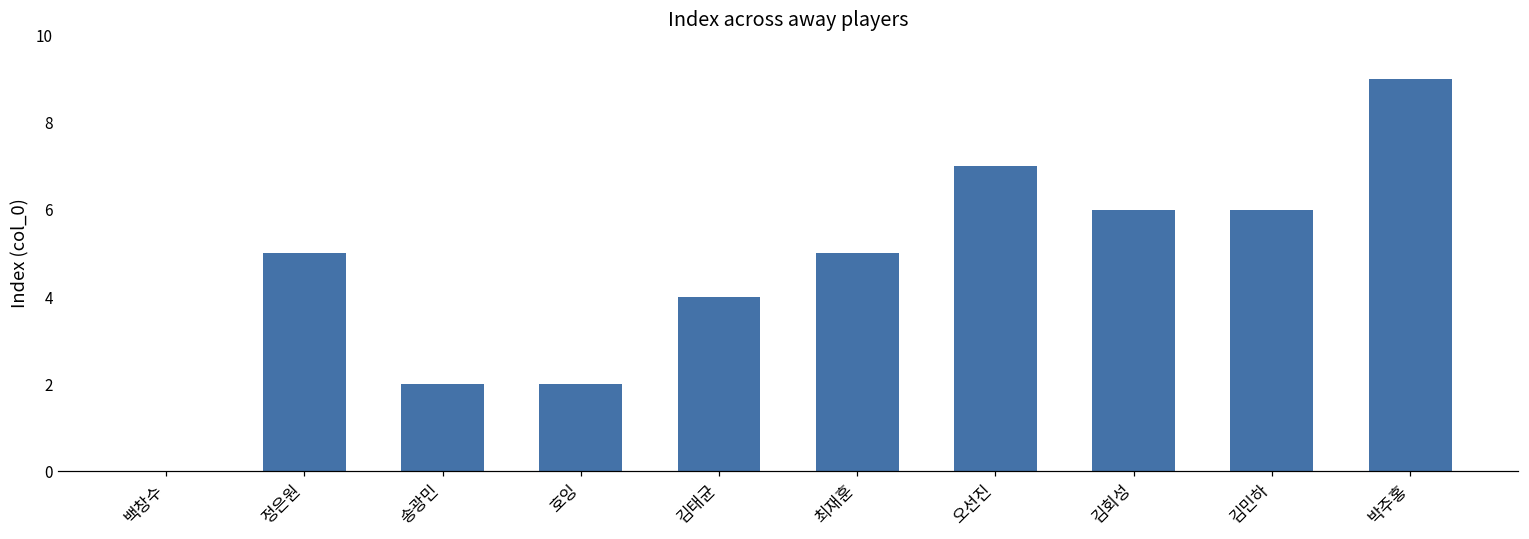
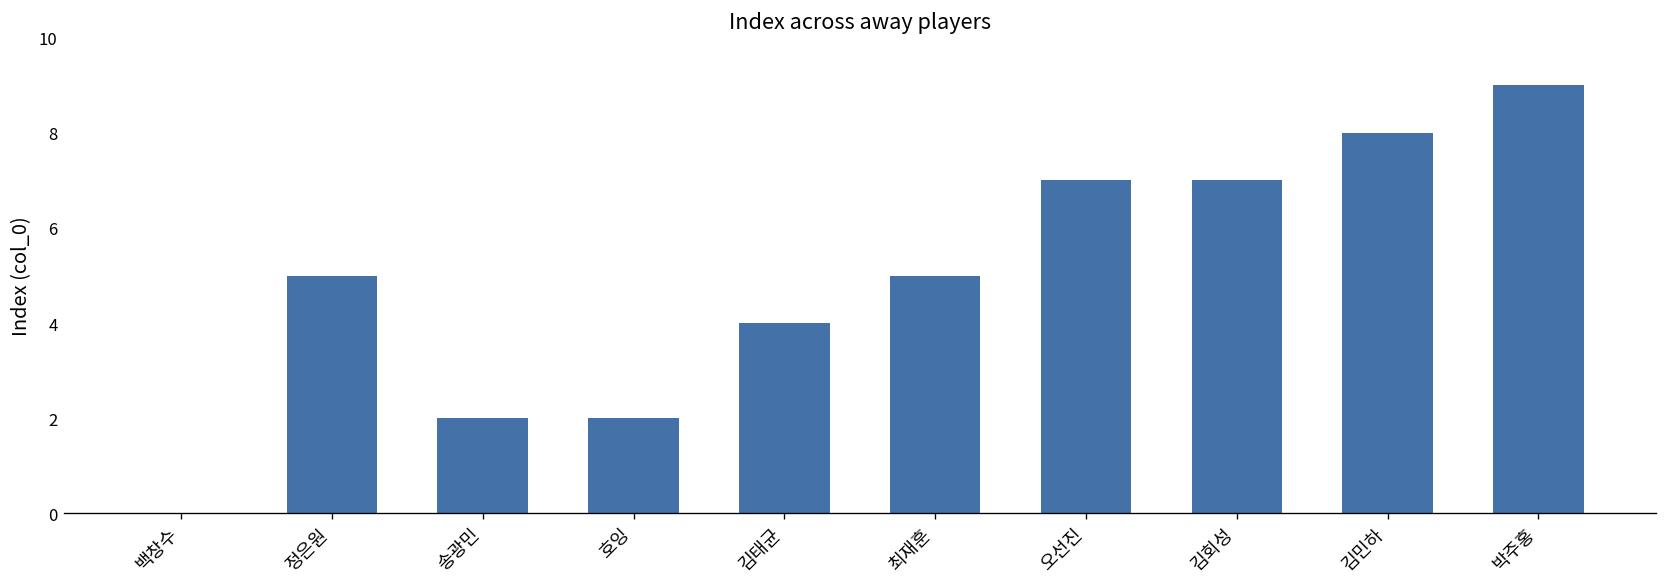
김회성: 6 -> 7
김민하: 6 -> 8
